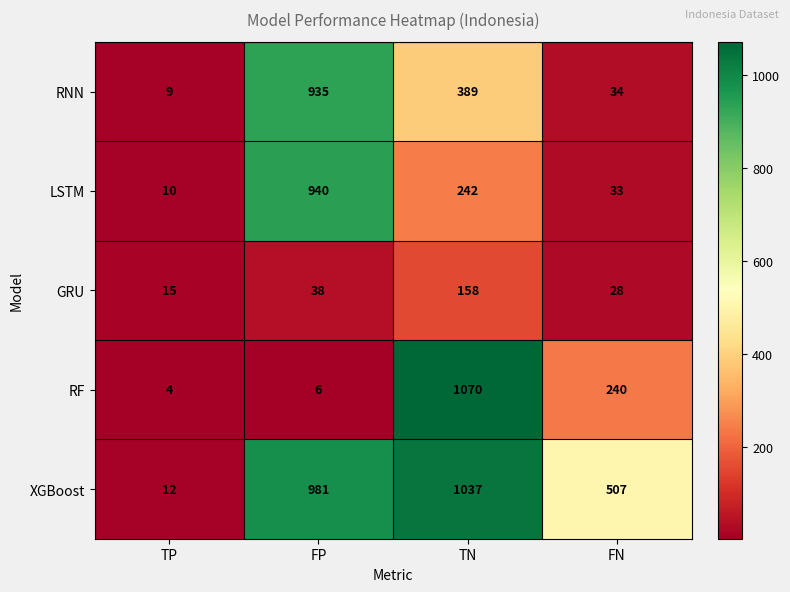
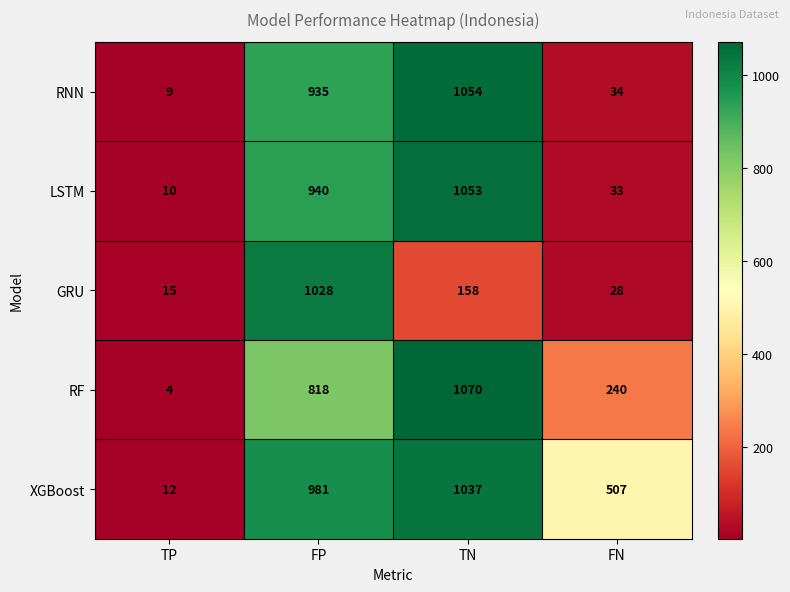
RNN, TN: 389 -> 1054
LSTM, TN: 242 -> 1053
GRU, FP: 38 -> 1028
RF, FP: 6 -> 818
